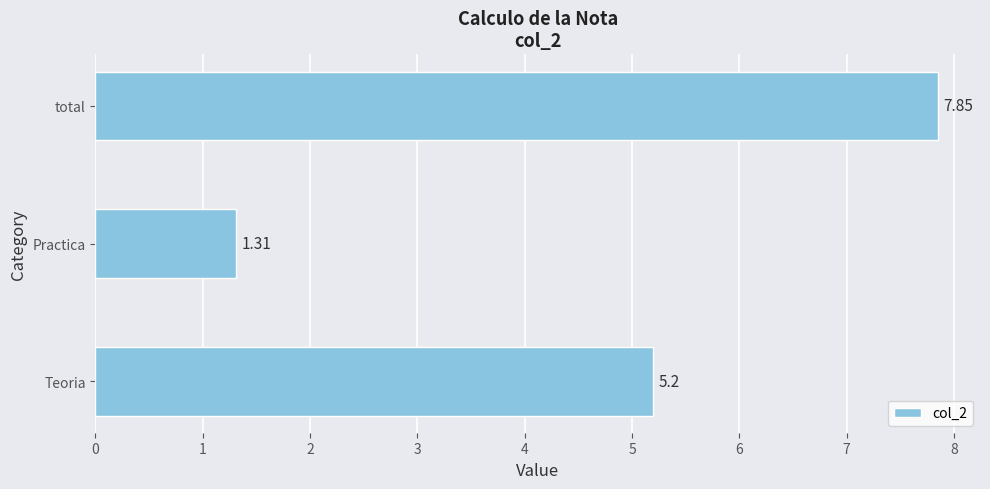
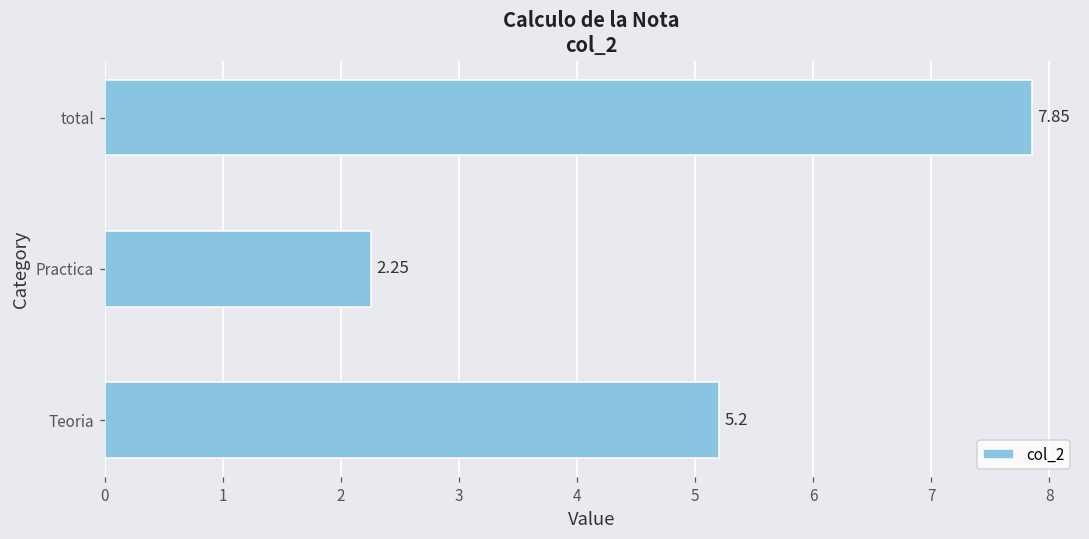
Practica: 1.31 -> 2.25
